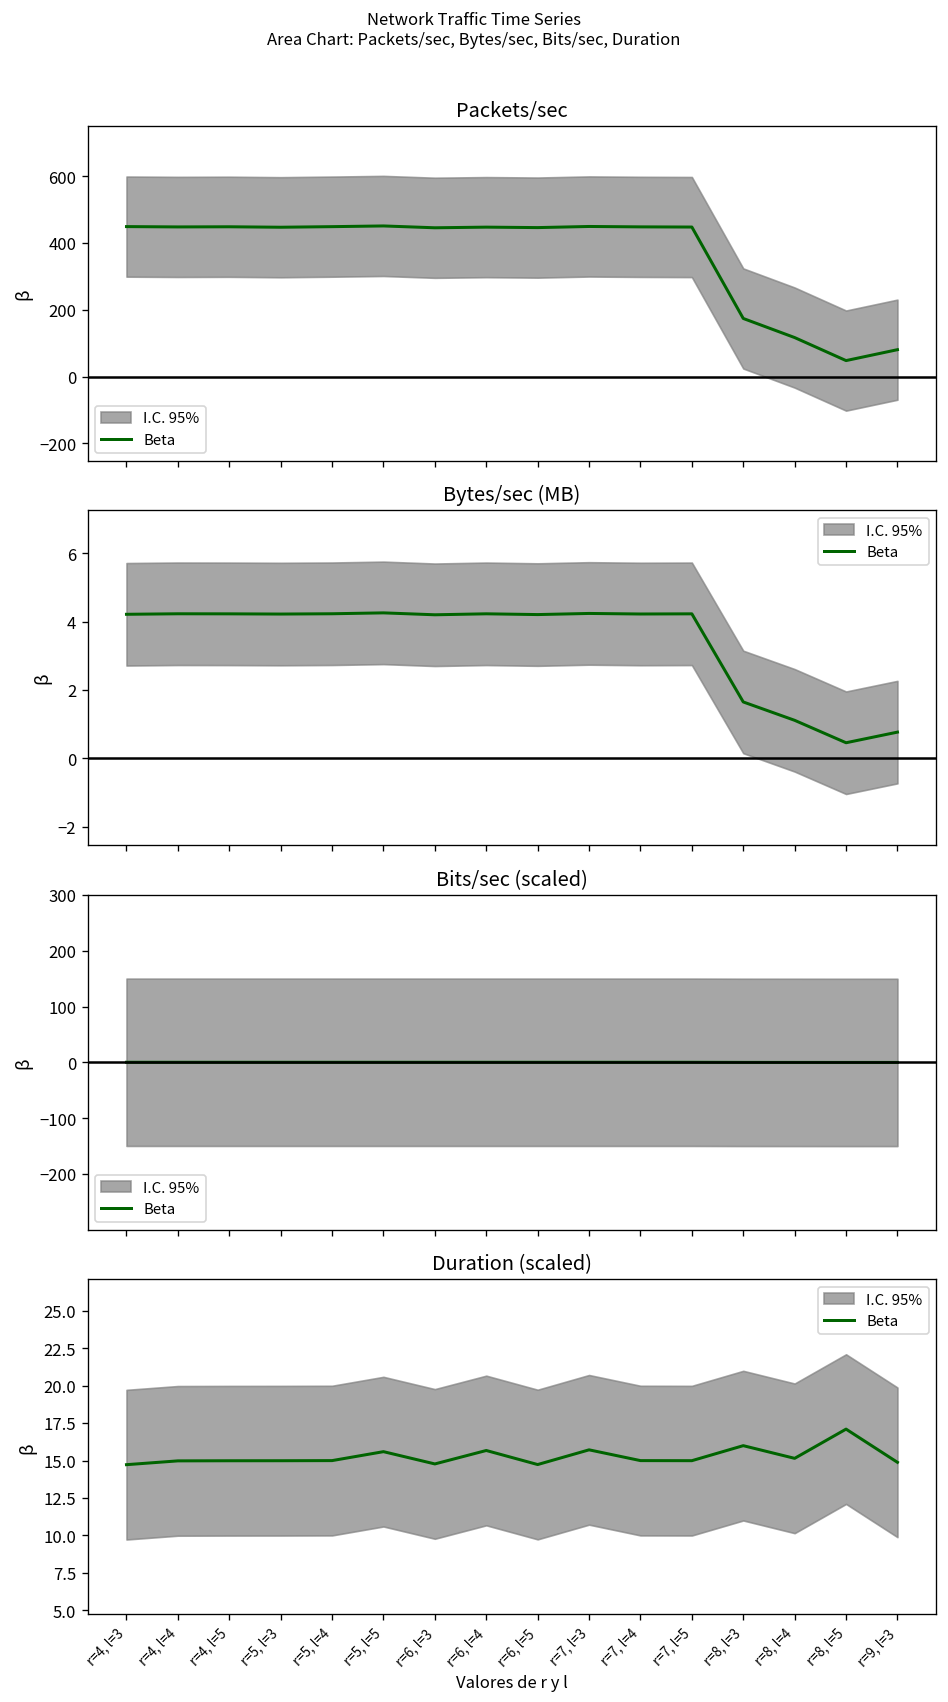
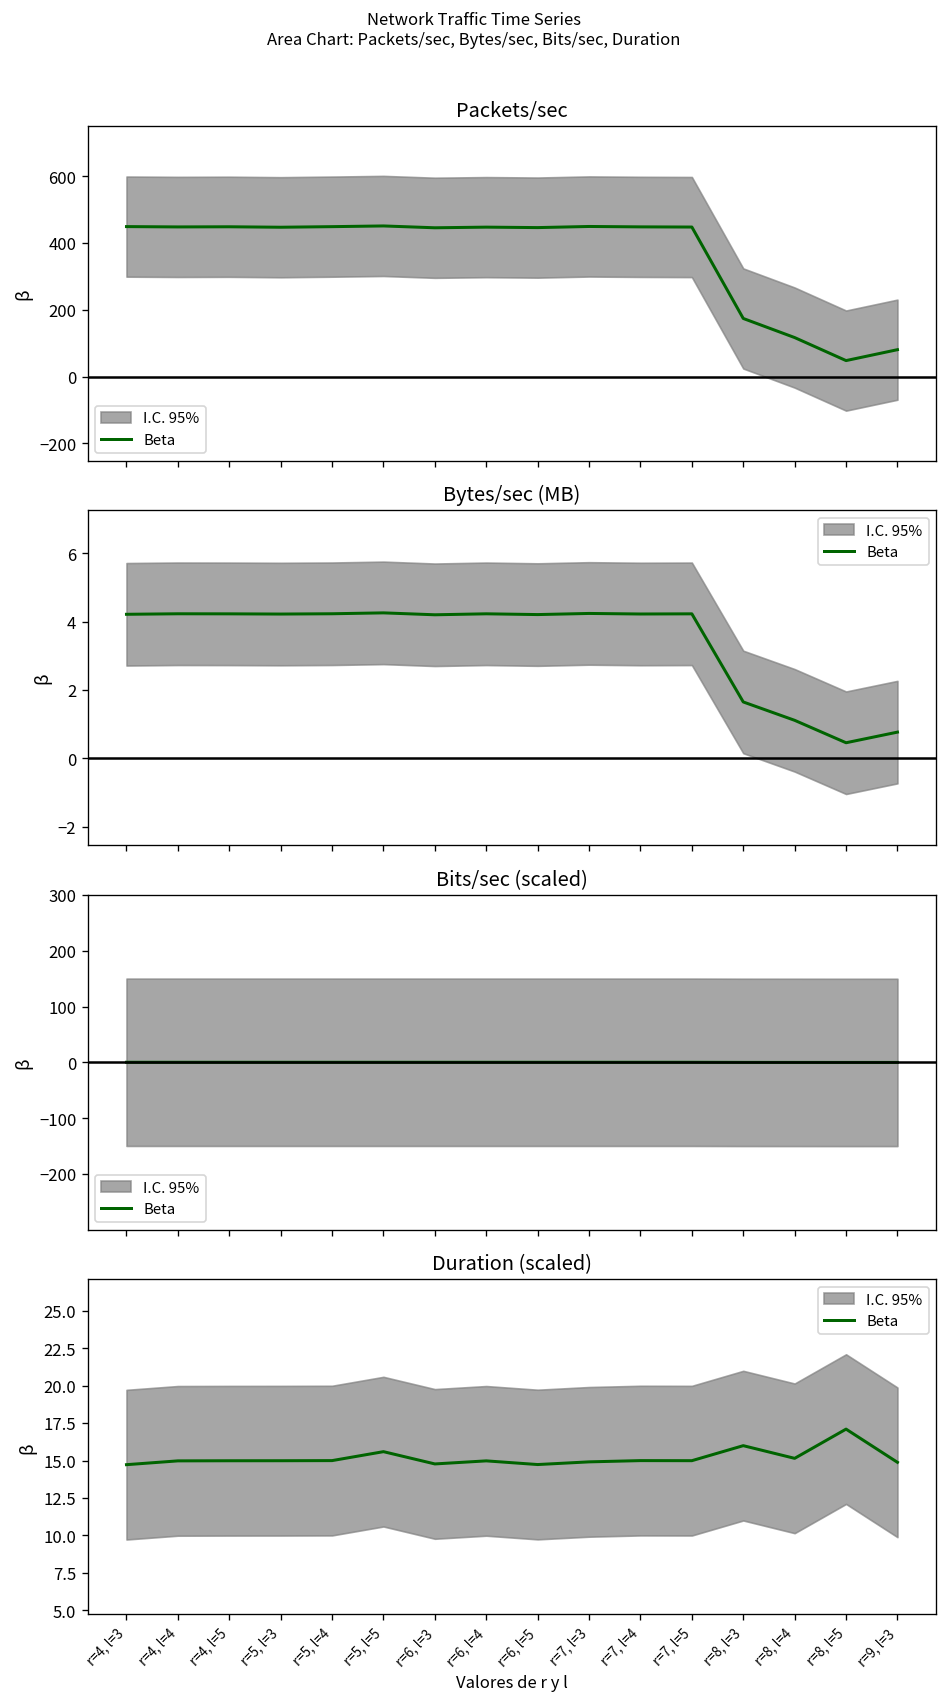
Duration (scaled), Beta, r=6, l=4: 15.7 -> 15.0
Duration (scaled), Beta, r=7, l=3: 15.7 -> 14.9
